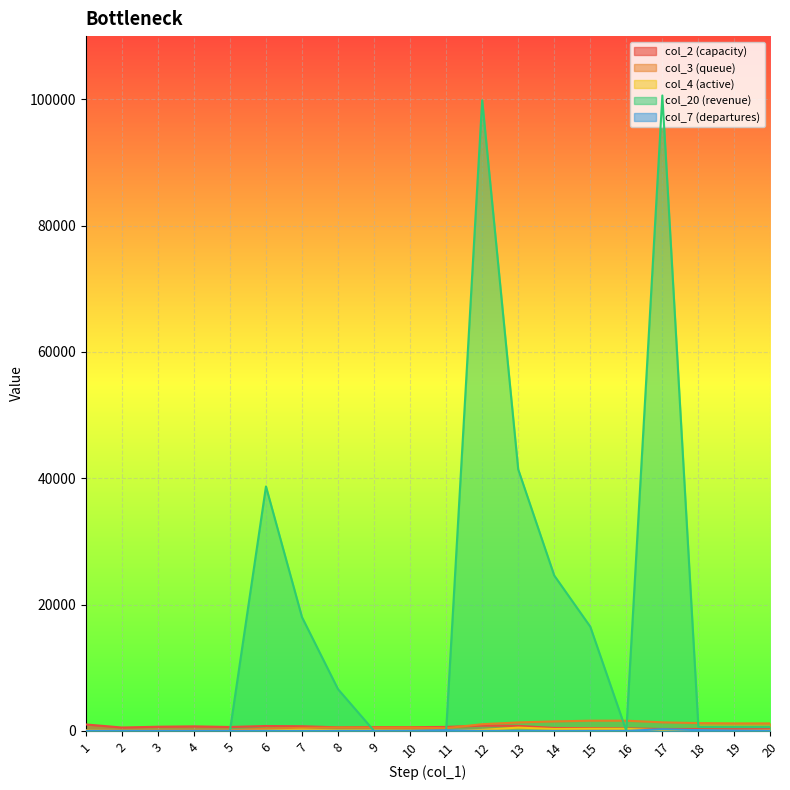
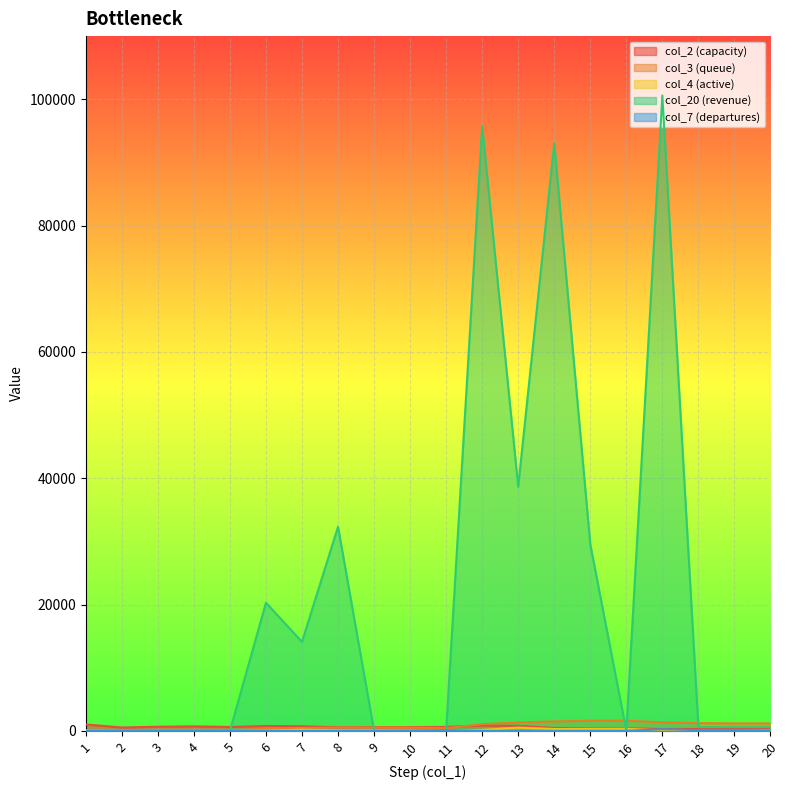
col_20 (revenue), 6: 39000 -> 20000
col_20 (revenue), 7: 18000 -> 14000
col_20 (revenue), 8: 7000 -> 32000
col_20 (revenue), 12: 100000 -> 96000
col_20 (revenue), 13: 41000 -> 39000
col_20 (revenue), 14: 25000 -> 93000
col_20 (revenue), 15: 17000 -> 30000
